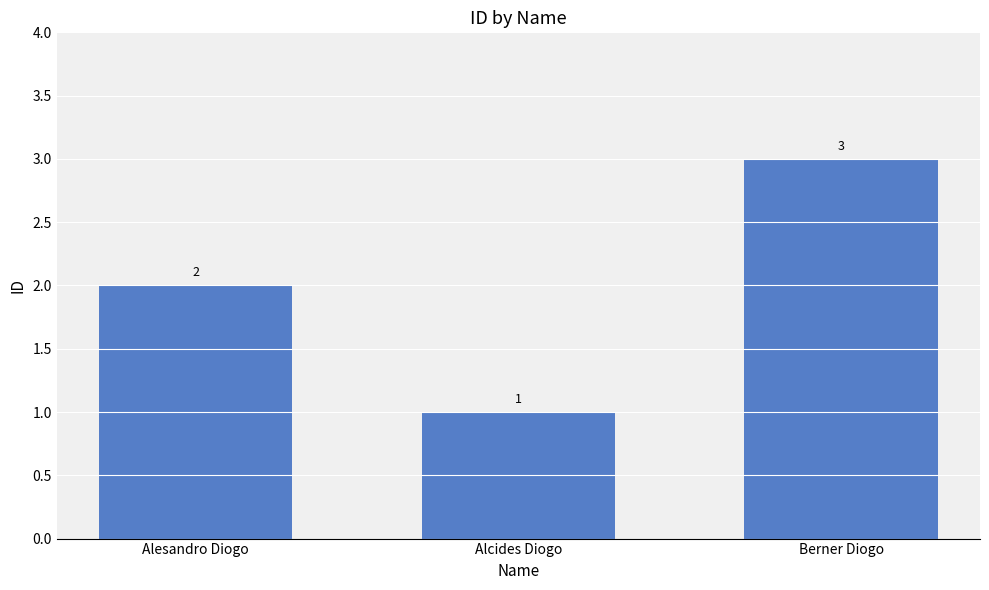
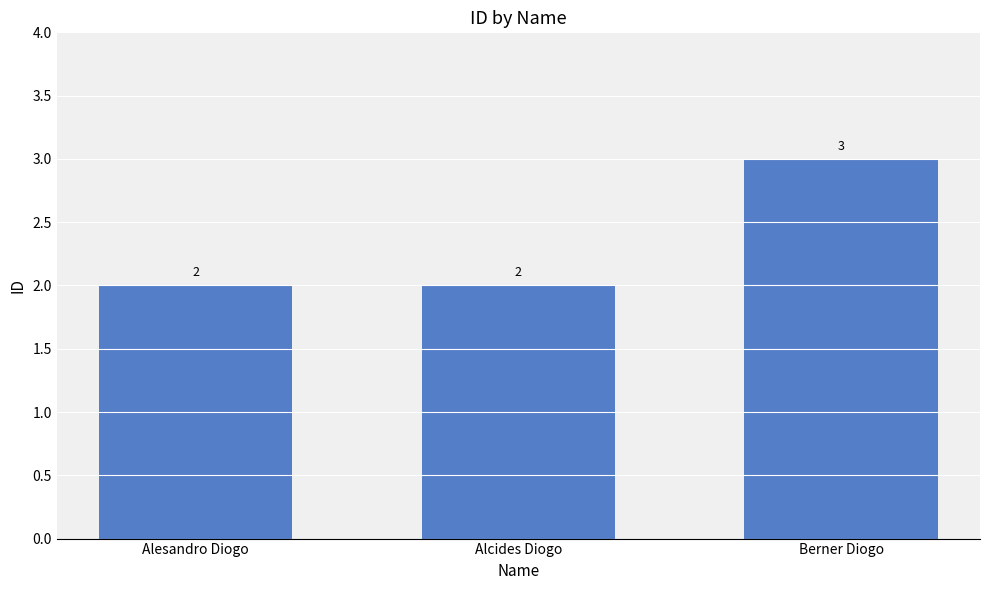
Alcides Diogo: 1 -> 2
